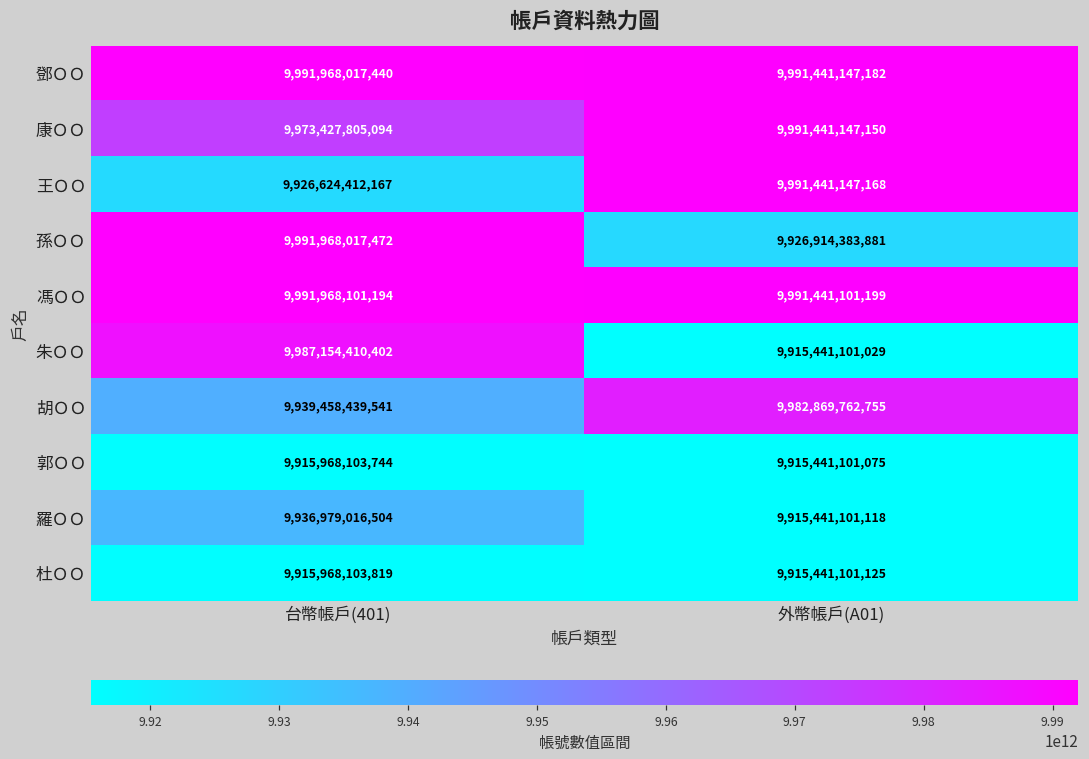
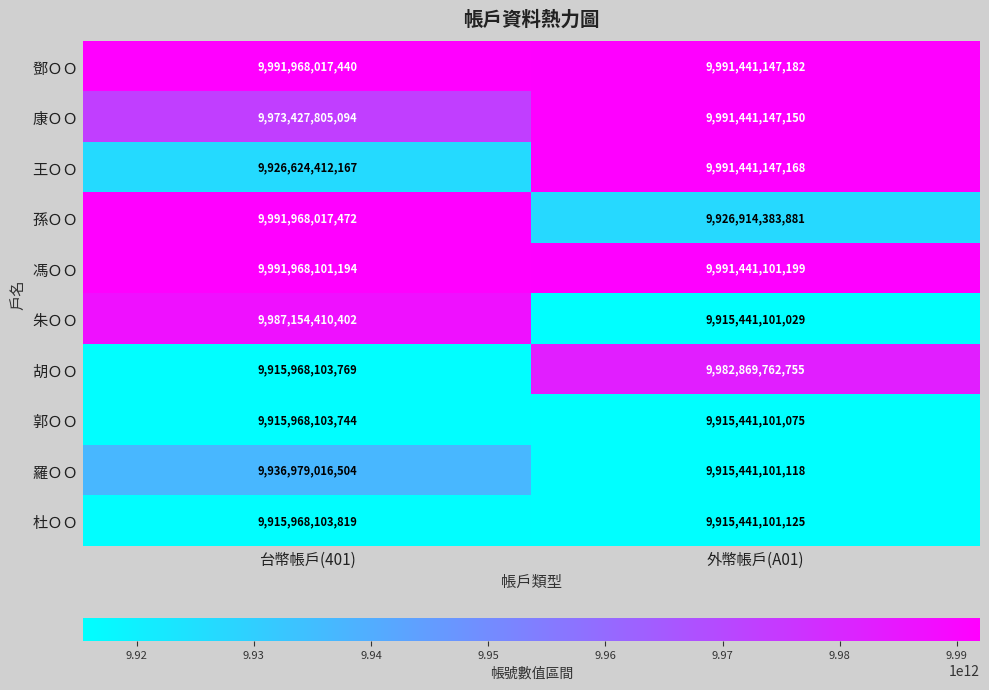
胡ＯＯ, 台幣帳戶(401): 9,939,458,439,541 -> 9,915,968,103,769
